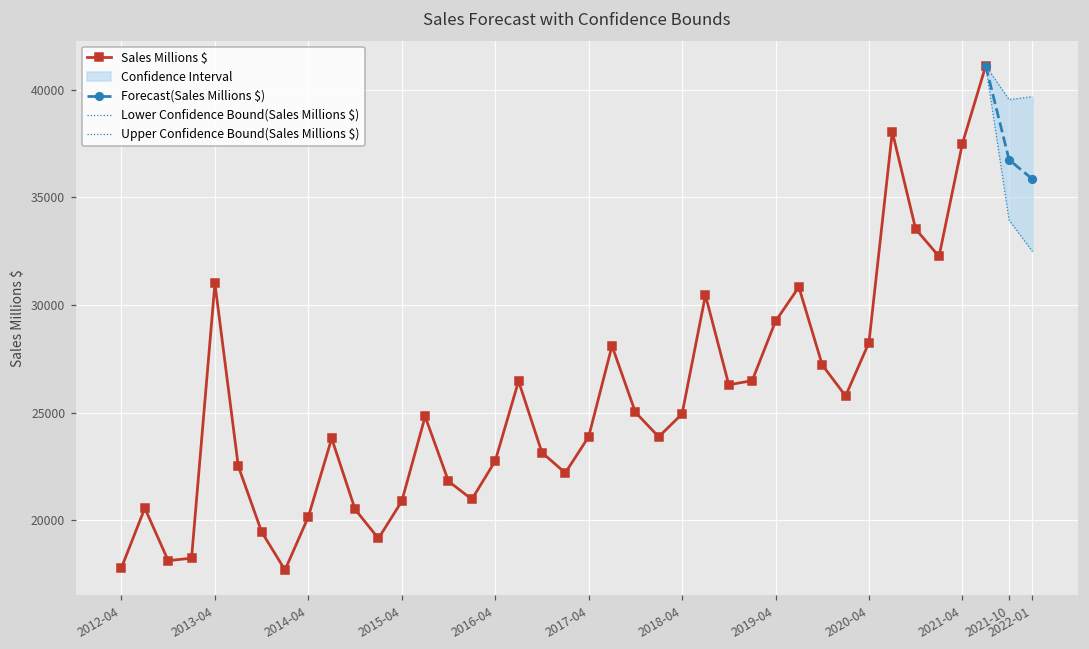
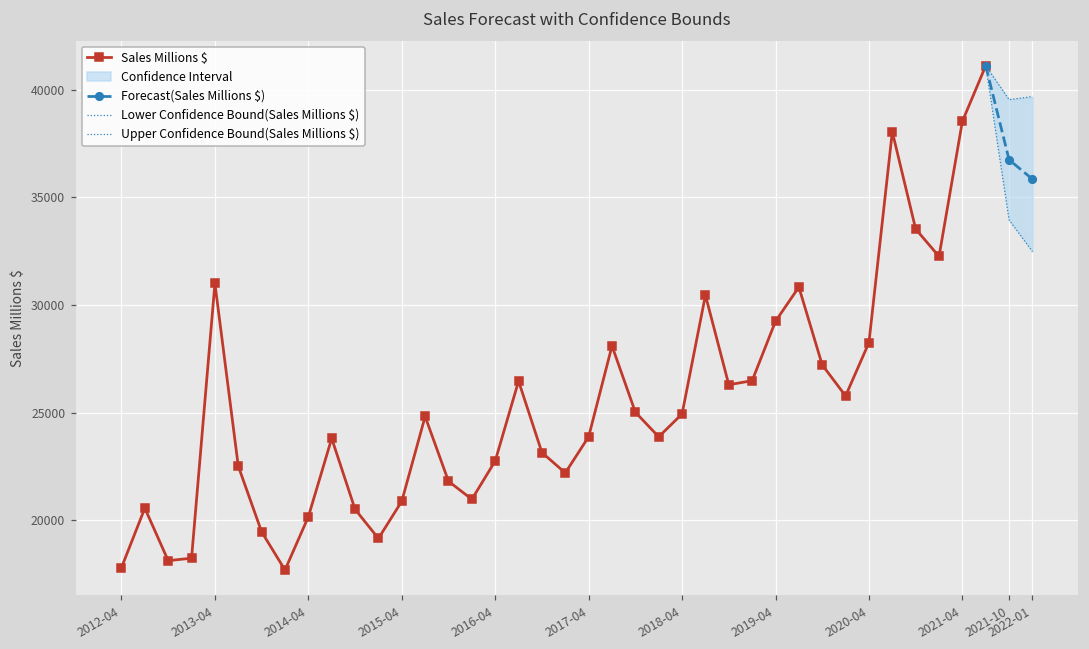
Sales Millions $, 2021-04: 37500 -> 38500
